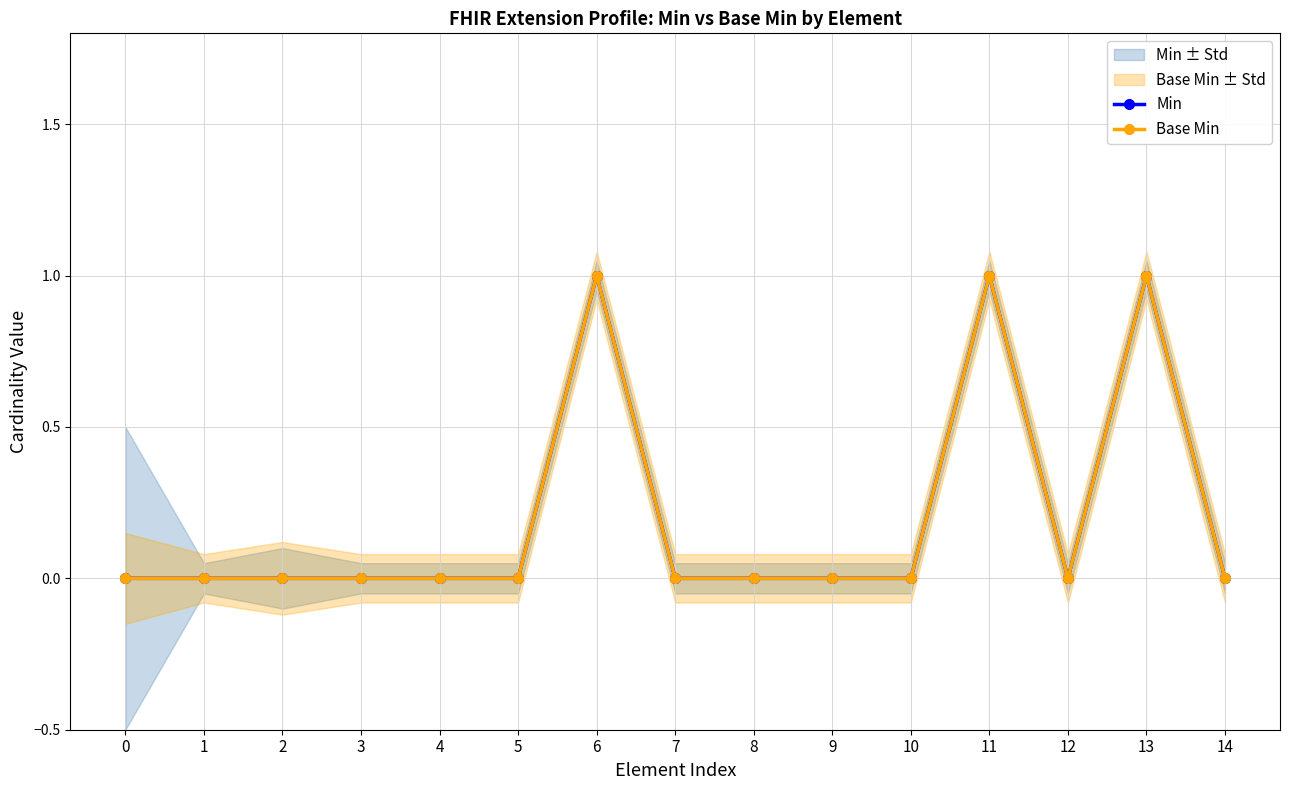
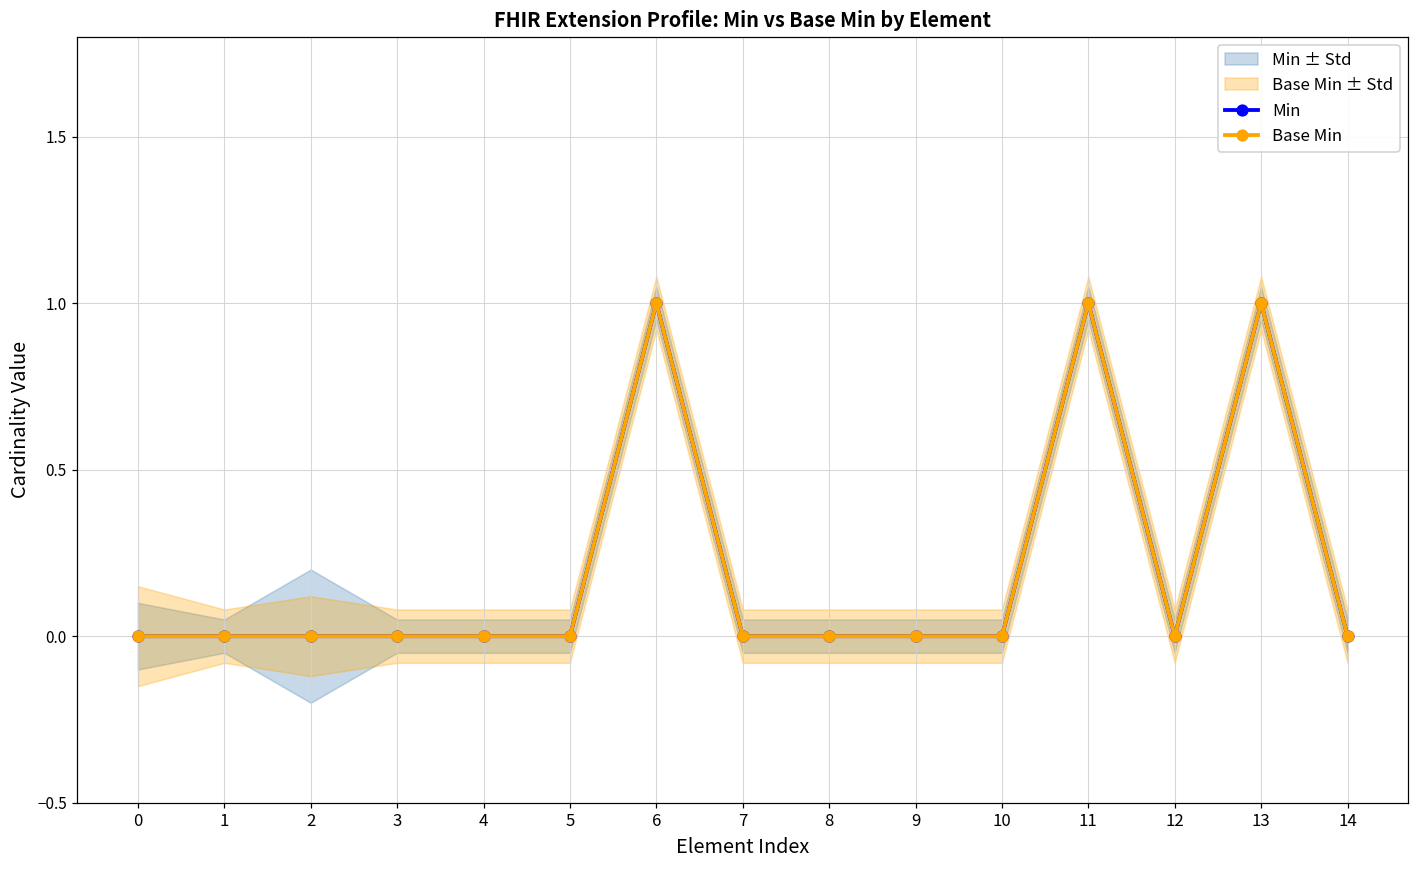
Min ± Std, 0: 0.5 -> 0.1
Min ± Std, 2: 0.1 -> 0.2
